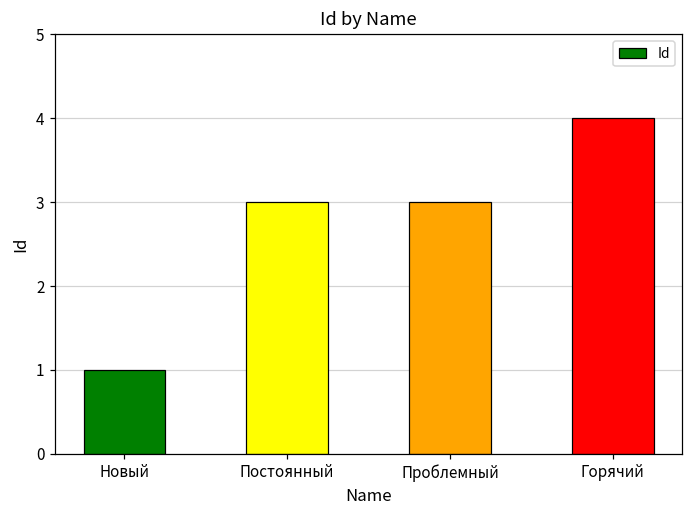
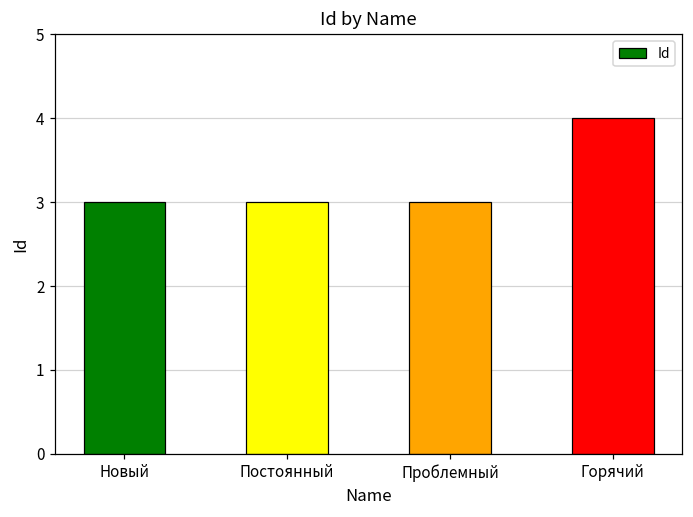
Новый: 1 -> 3
